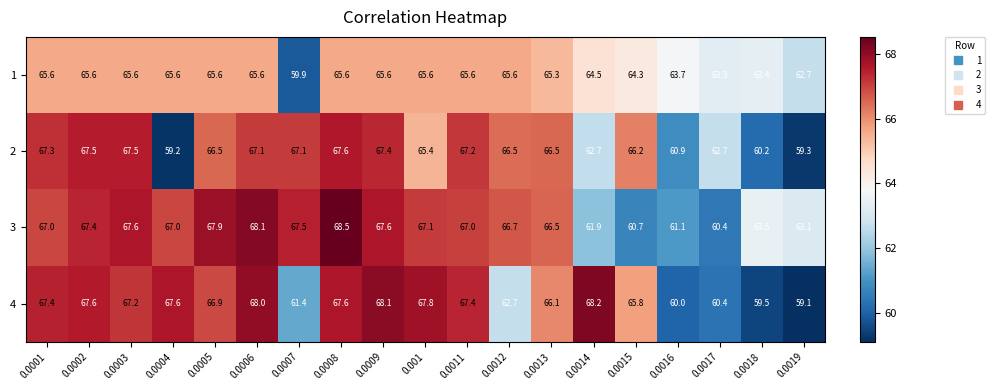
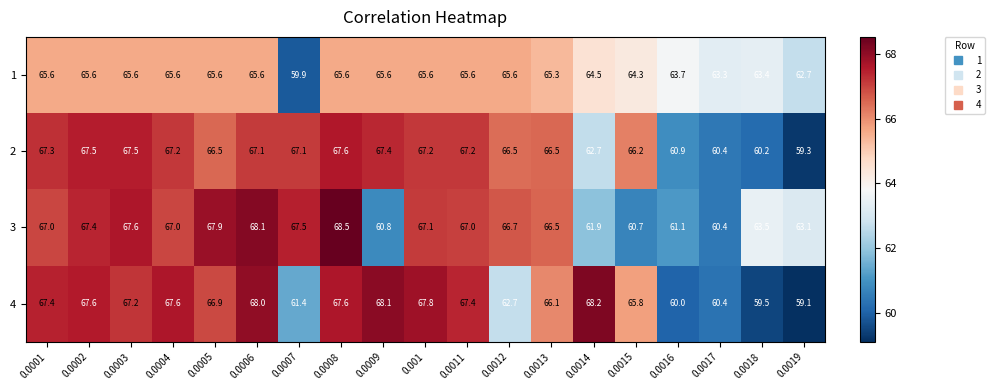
2, 0.0004: 59.2 -> 67.2
2, 0.001: 65.4 -> 67.2
2, 0.0017: 62.7 -> 60.4
3, 0.0009: 67.6 -> 60.8
